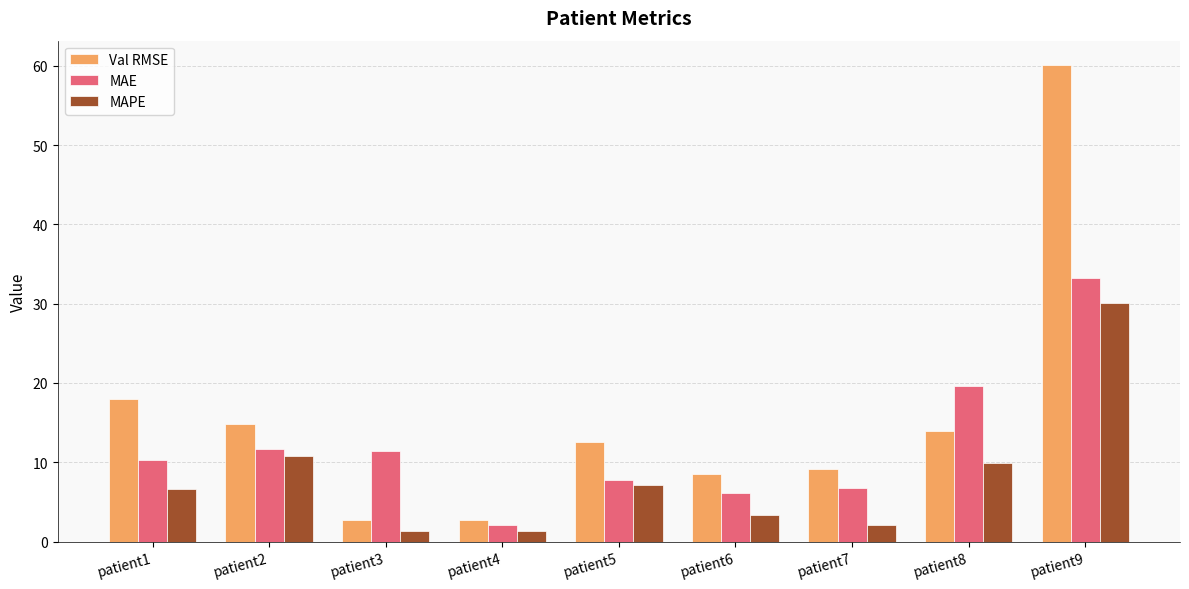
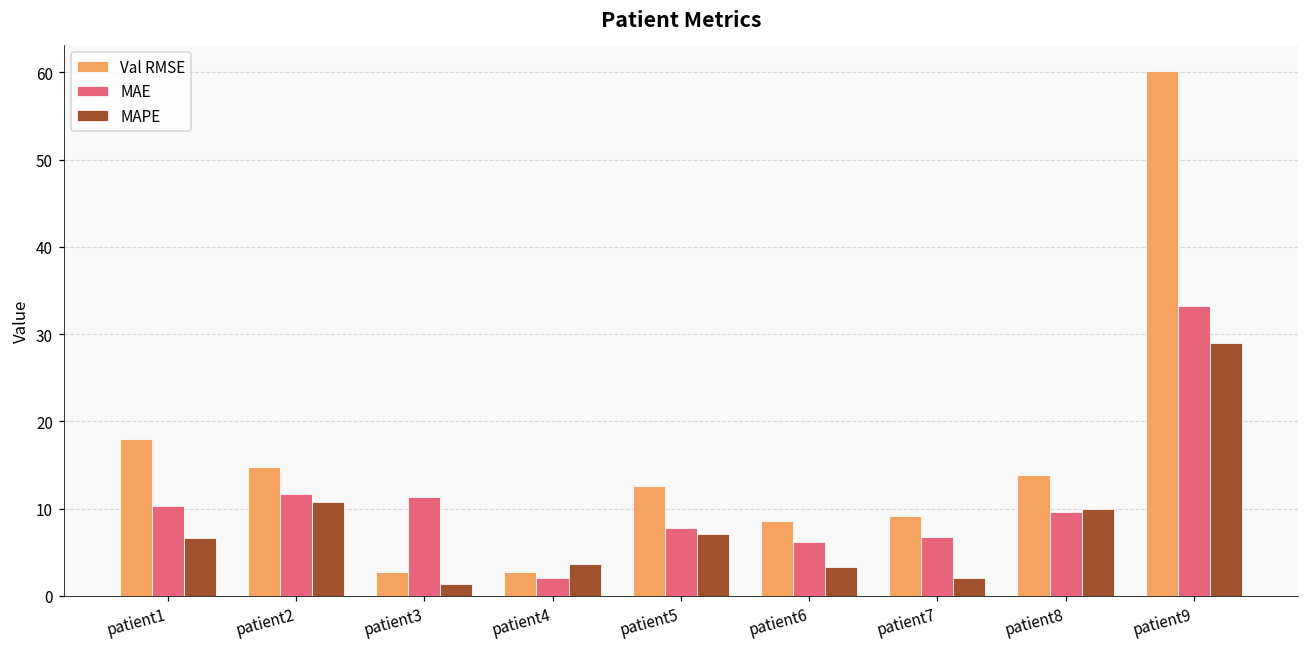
MAPE, patient4: 1 -> 4
MAE, patient8: 20 -> 10
MAPE, patient9: 30 -> 29
